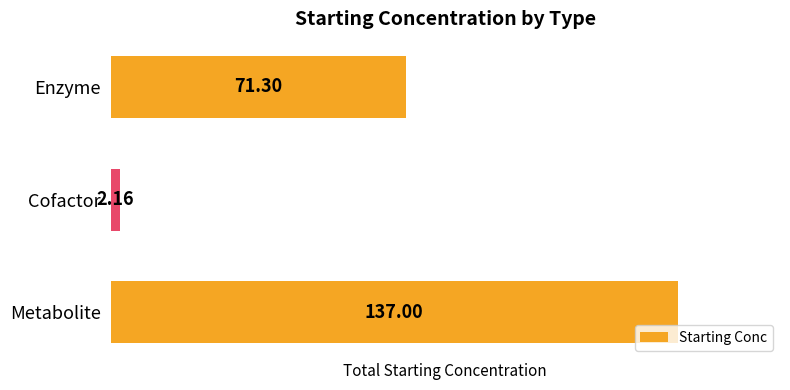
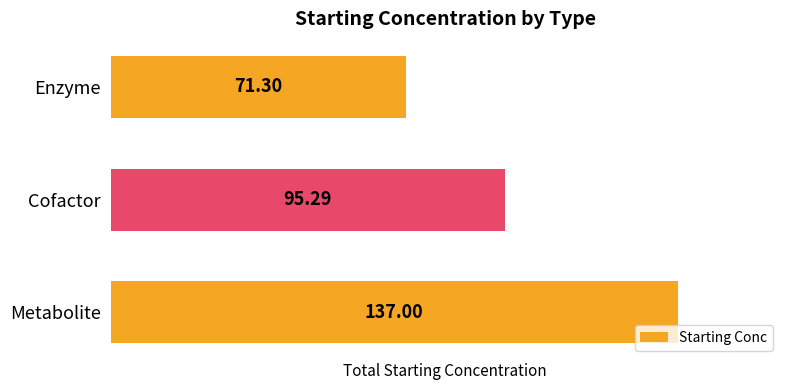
Cofactor: 2.16 -> 95.29
